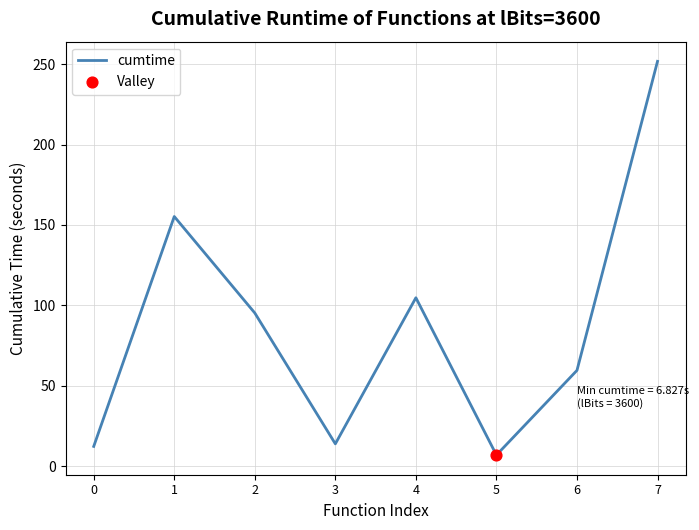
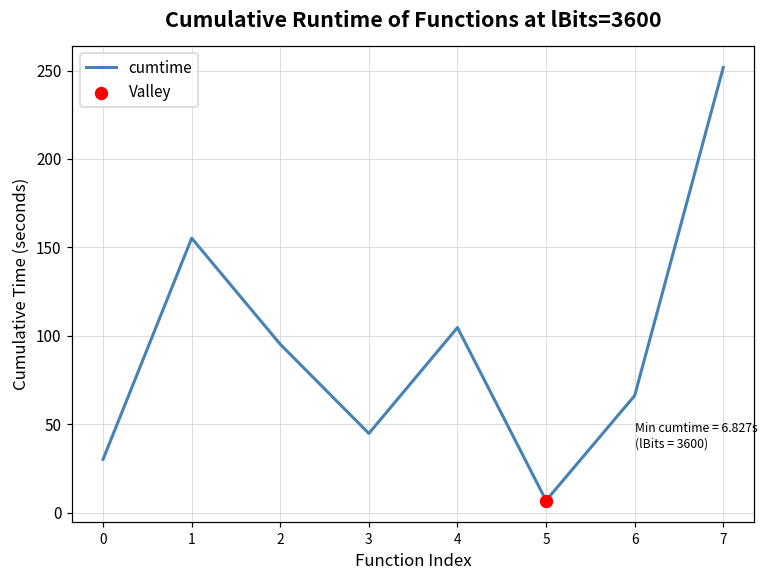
cumtime, 0: 12 -> 30
cumtime, 3: 14 -> 45
cumtime, 6: 59 -> 66
